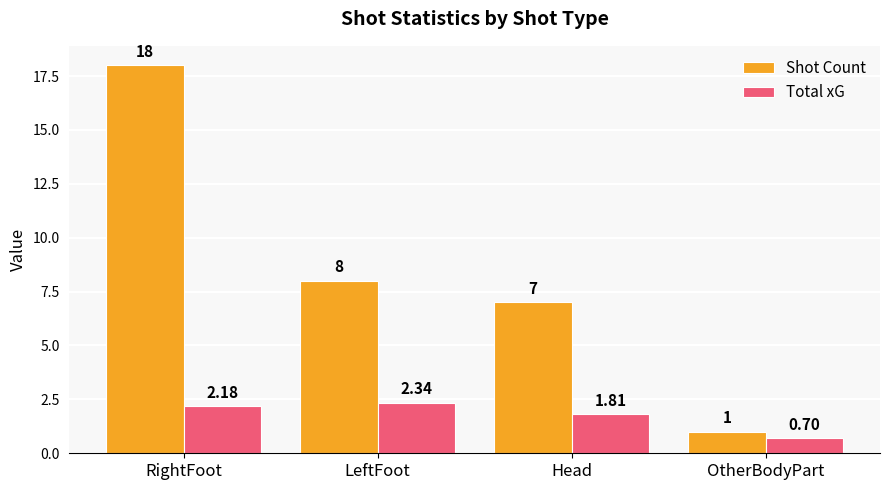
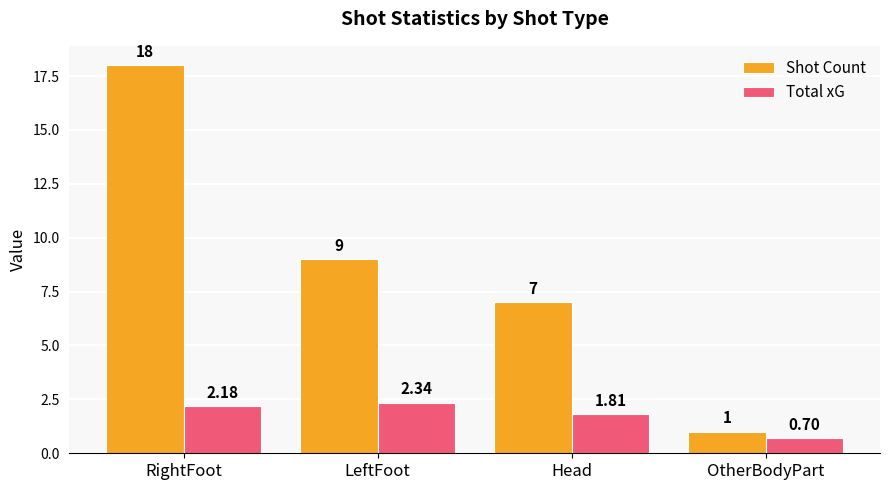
Shot Count, LeftFoot: 8 -> 9
